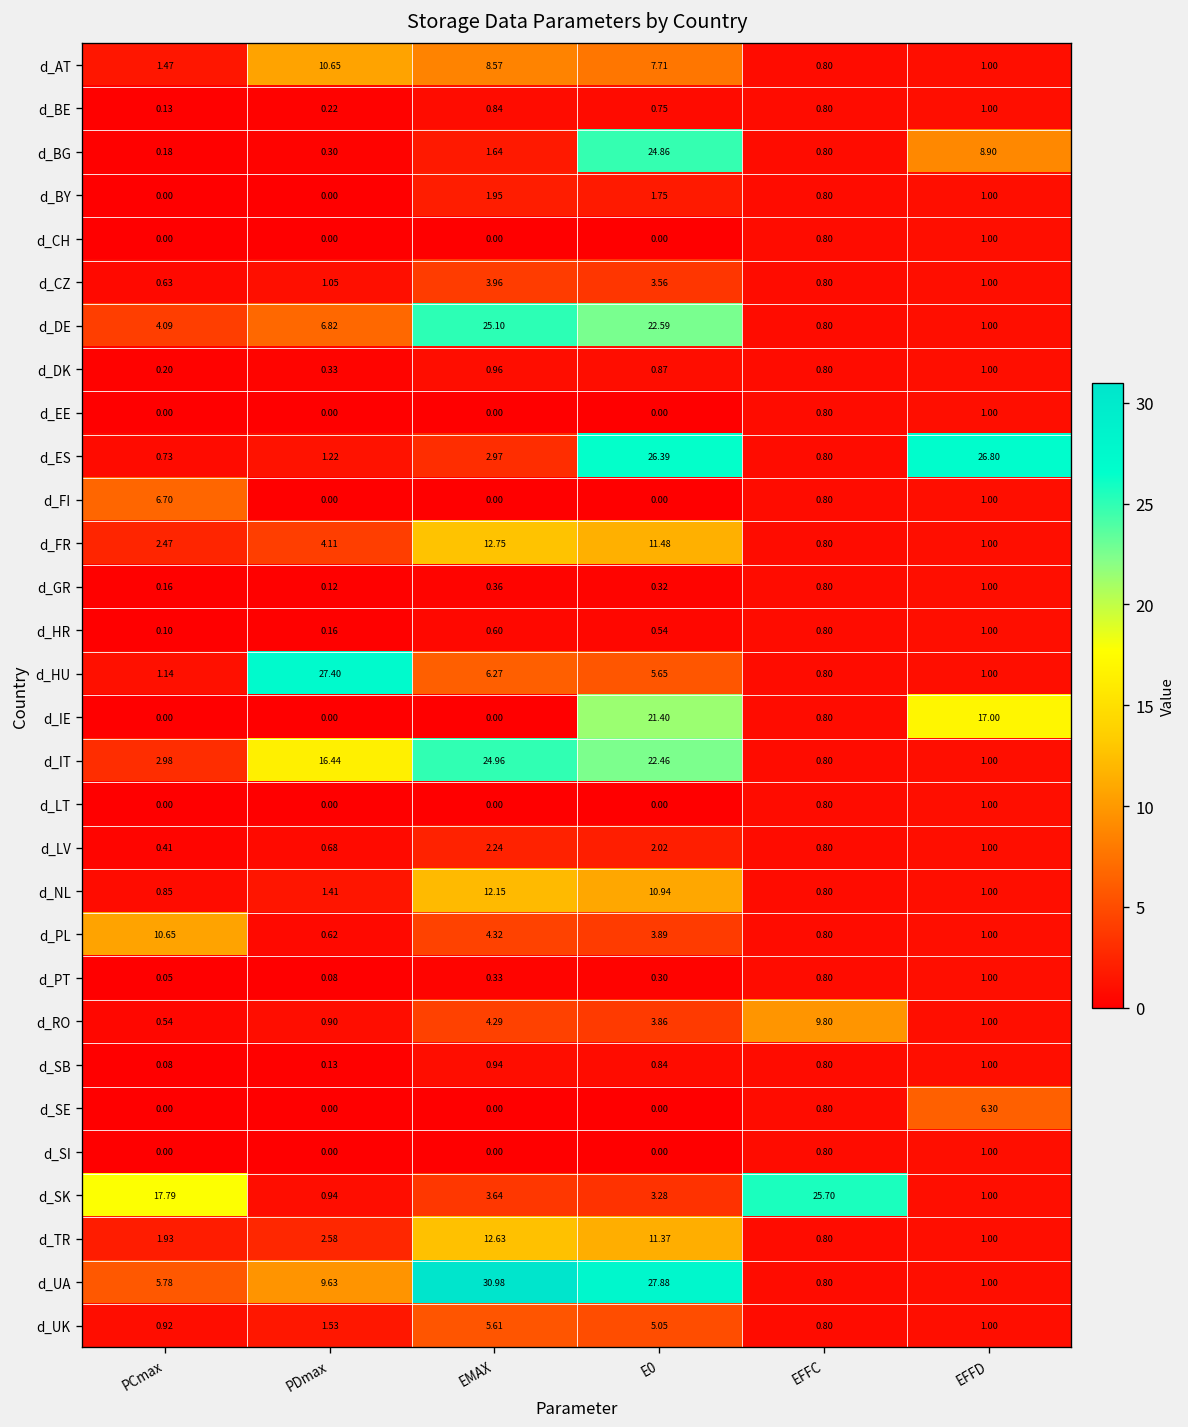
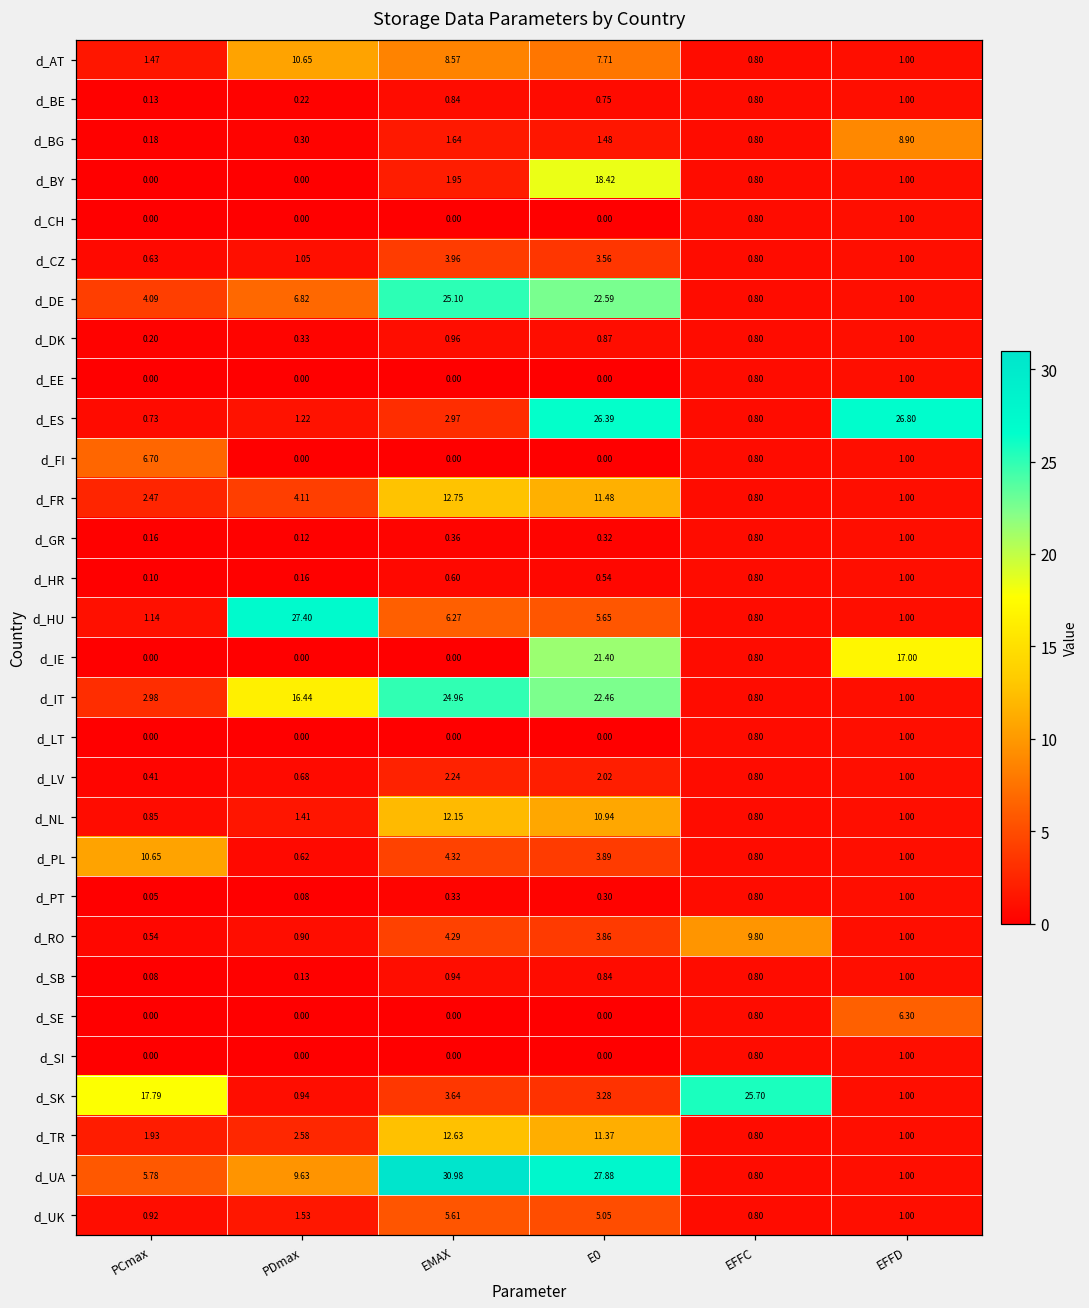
d_BG, E0: 24.86 -> 1.48
d_BY, E0: 1.75 -> 18.42
